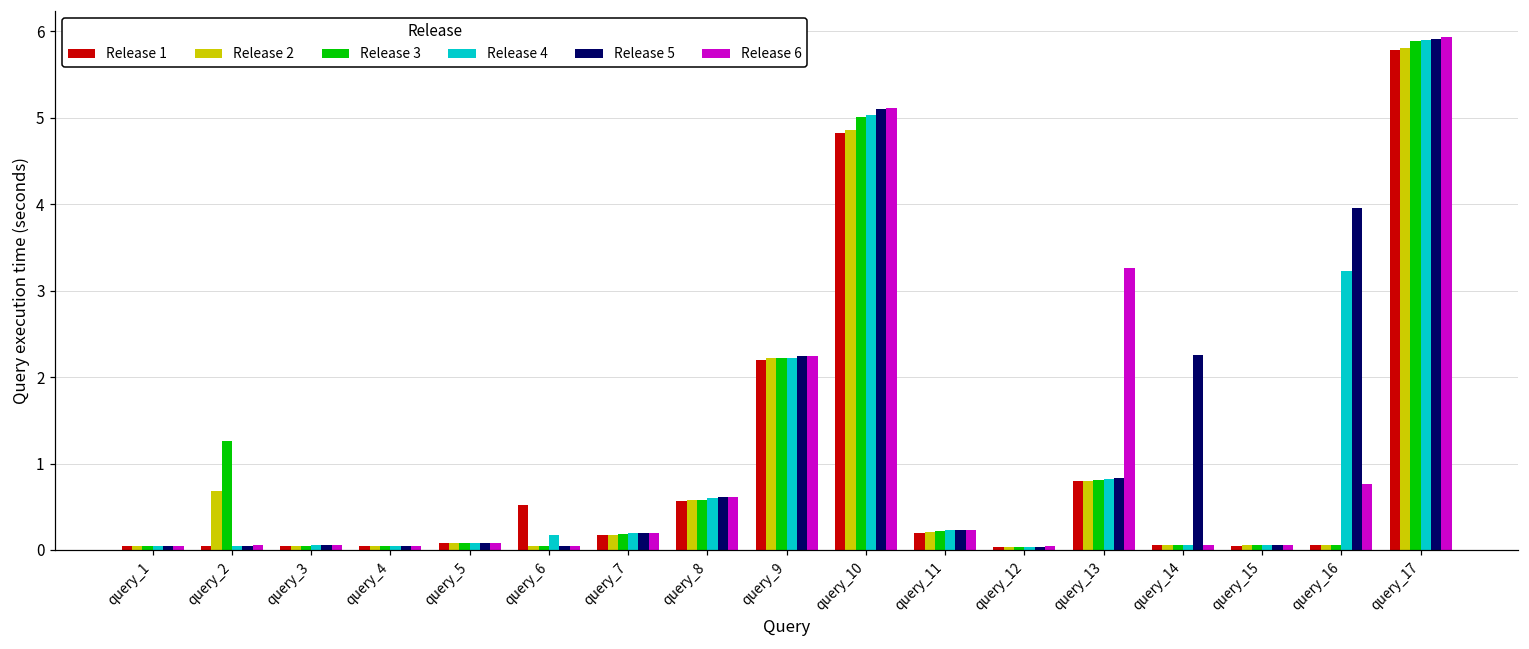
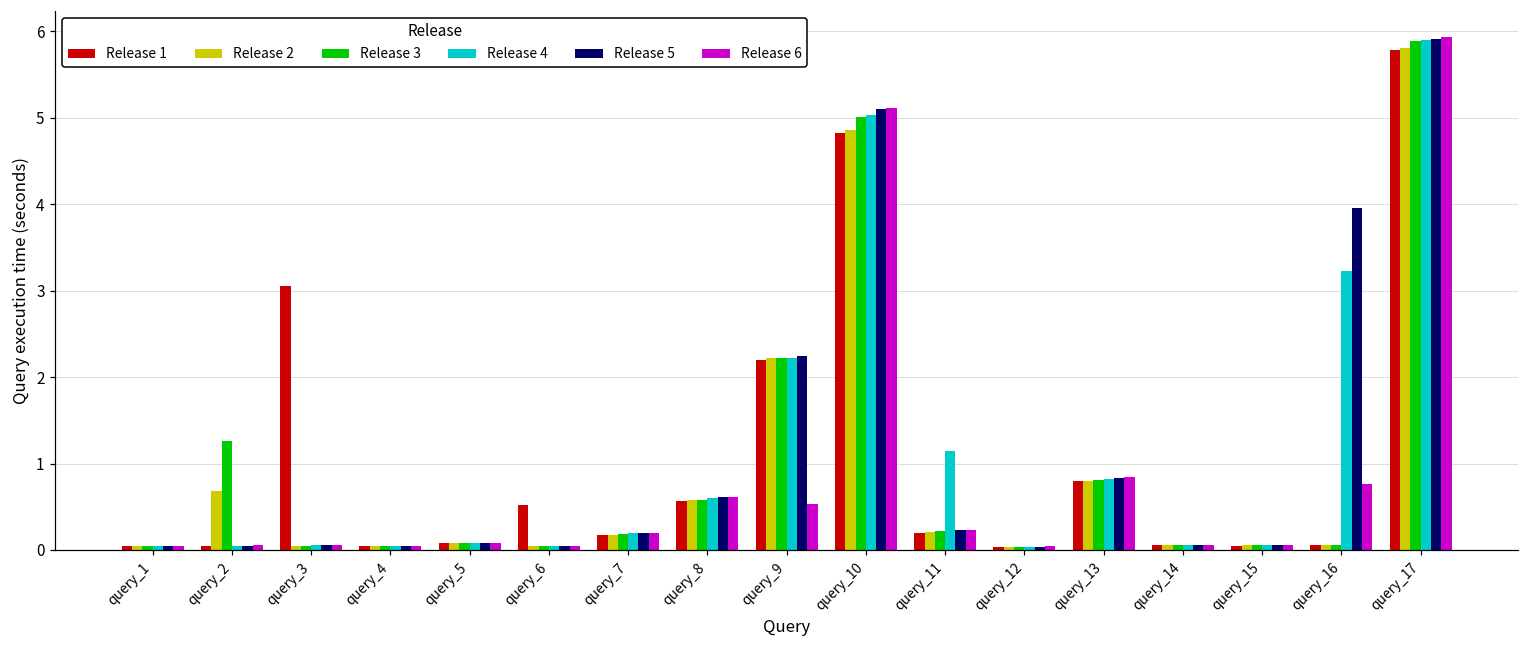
Release 1, query_3: 0.1 -> 3.0
Release 4, query_6: 0.2 -> 0.0
Release 6, query_9: 2.2 -> 0.5
Release 4, query_11: 0.2 -> 1.1
Release 6, query_13: 3.3 -> 0.8
Release 5, query_14: 2.3 -> 0.1
